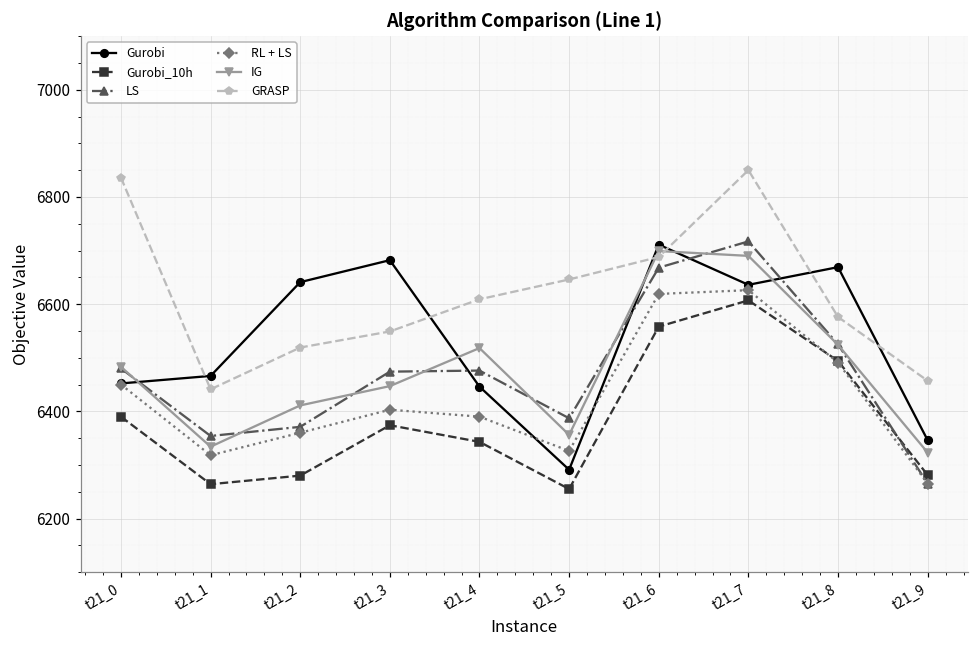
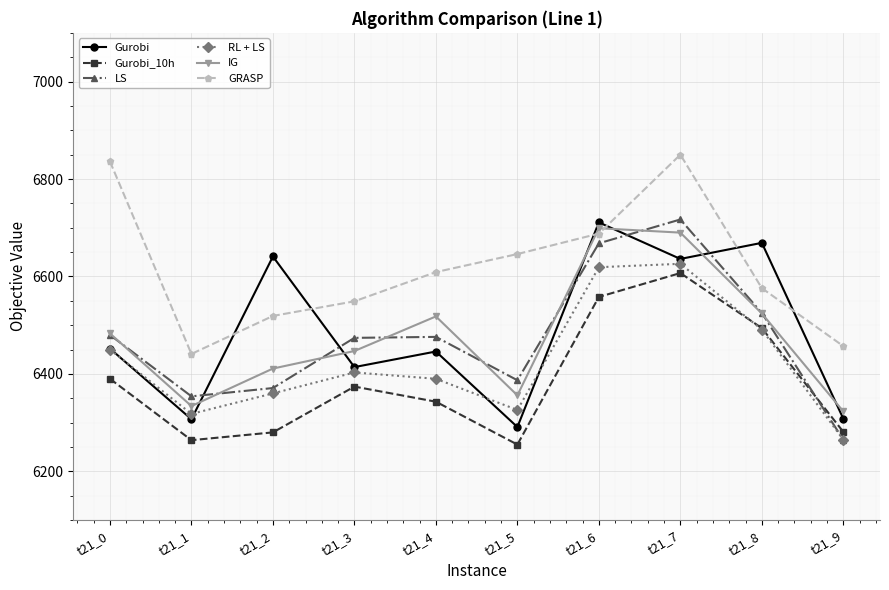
Gurobi, t21_1: 6470 -> 6310
Gurobi, t21_3: 6680 -> 6410
Gurobi, t21_9: 6350 -> 6310
